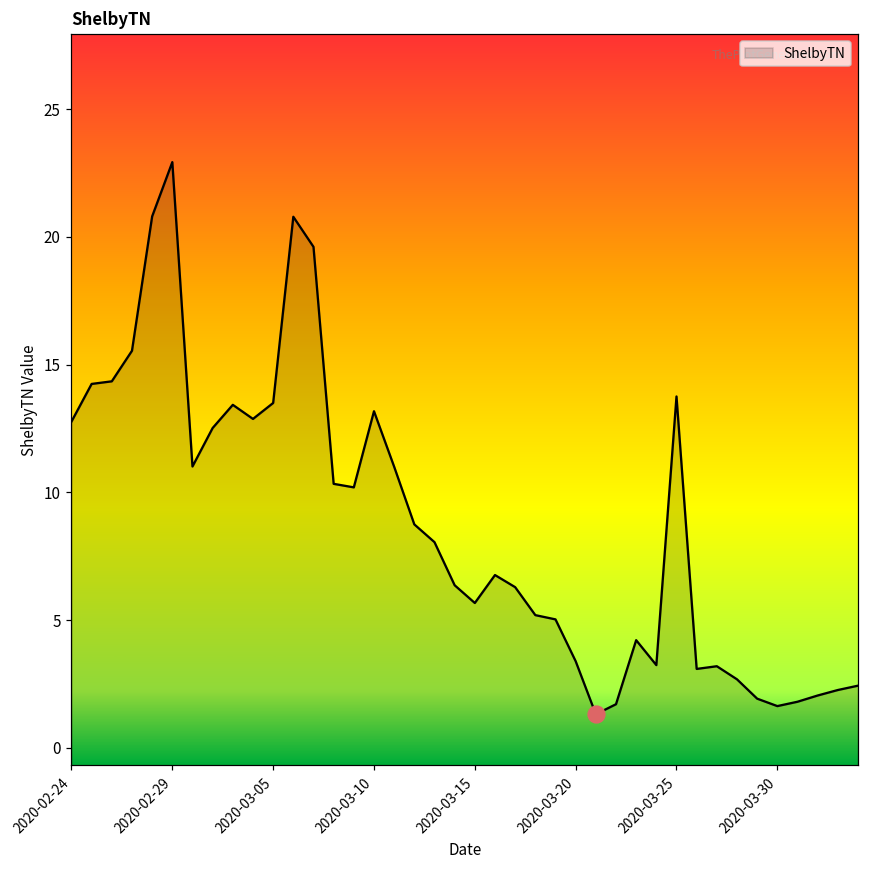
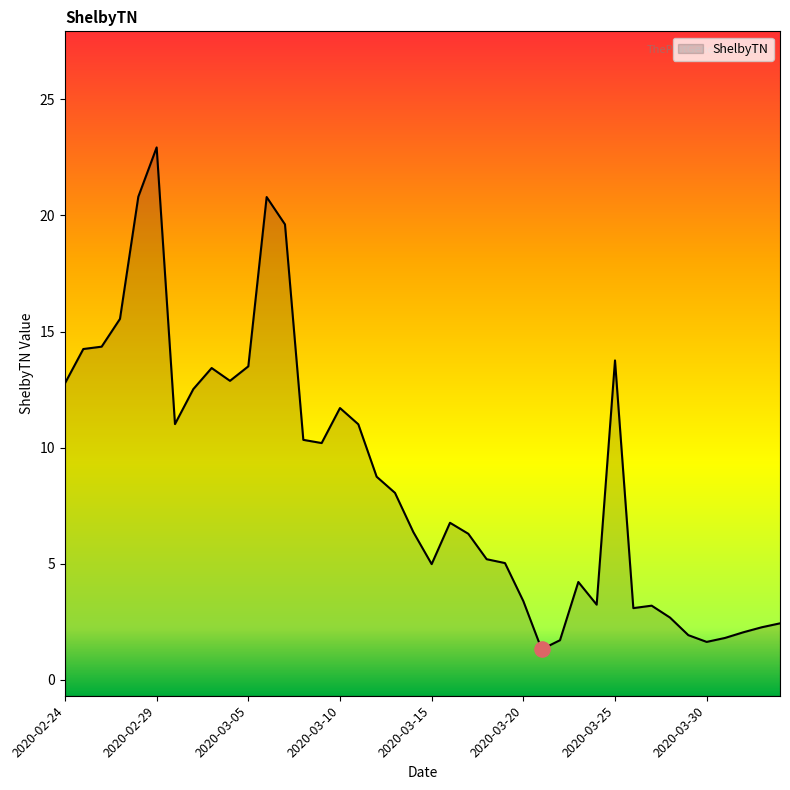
ShelbyTN, 2020-03-10: 13.2 -> 11.7
ShelbyTN, 2020-03-15: 5.7 -> 5.0
